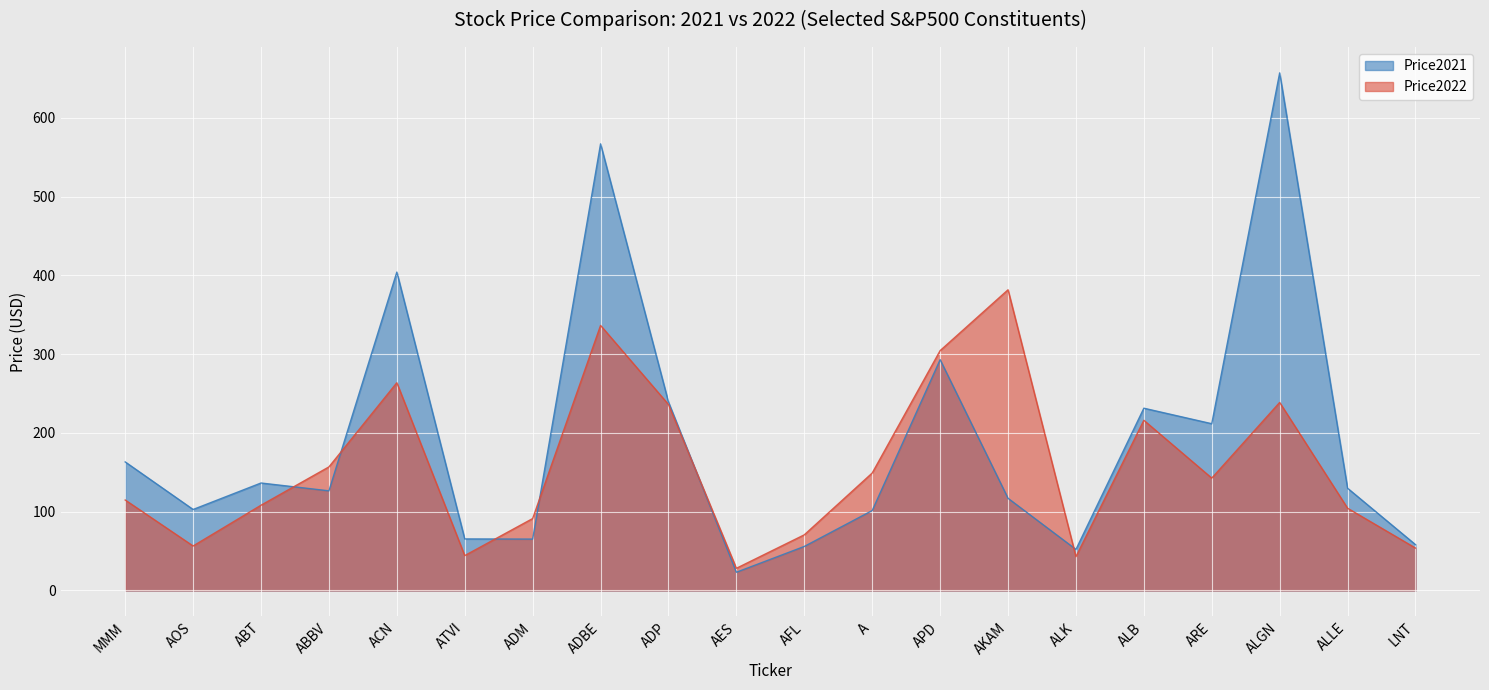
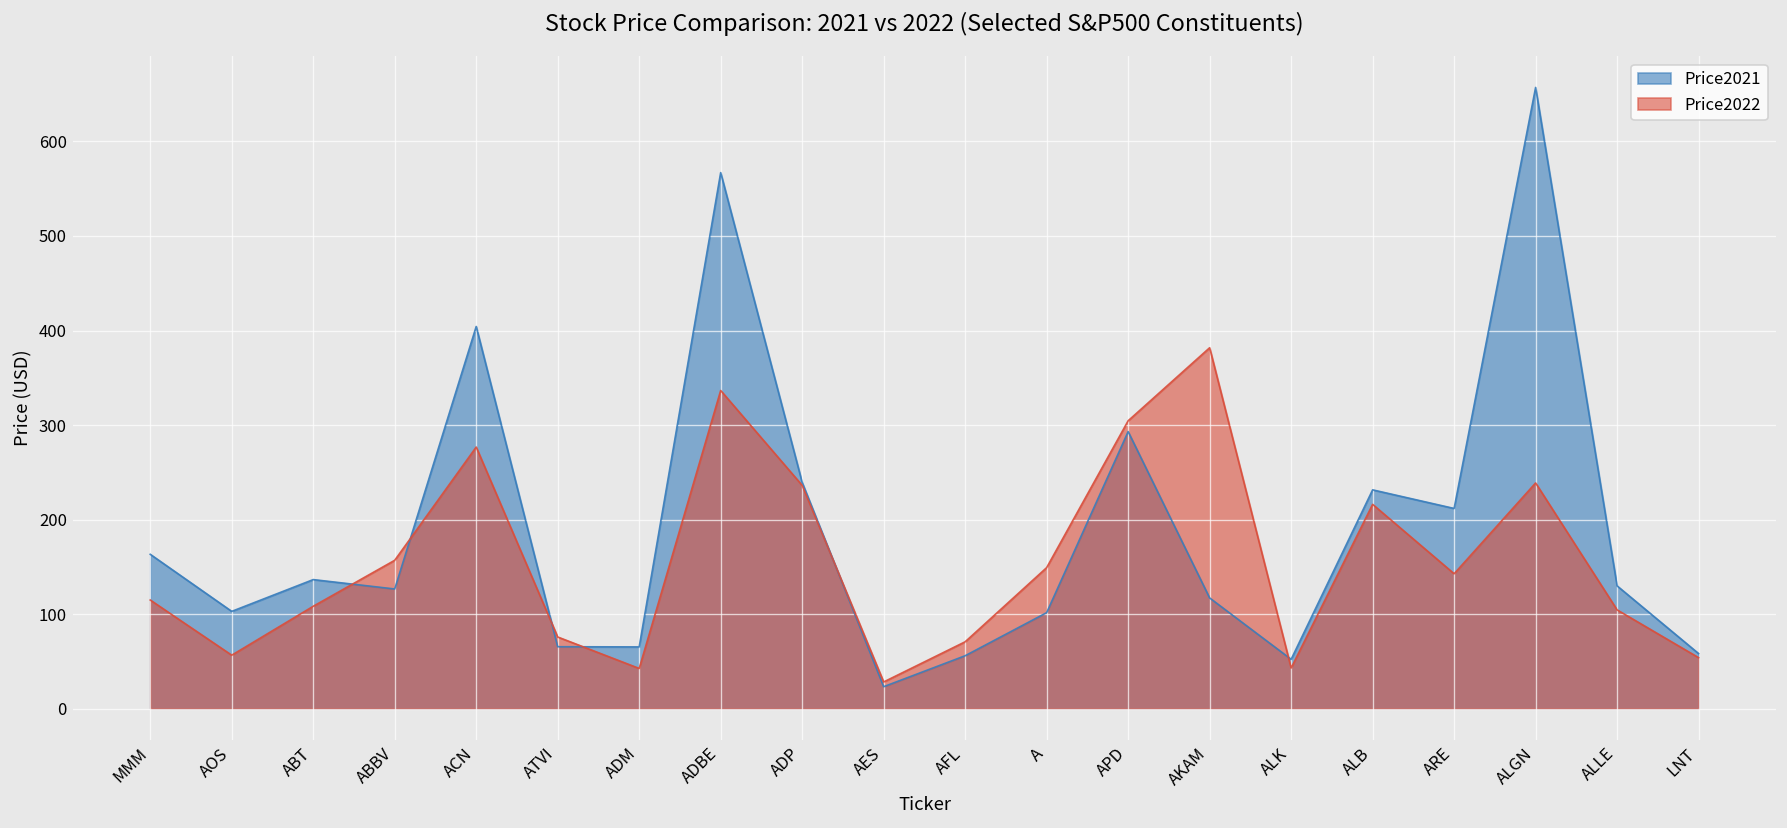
Price2022, ACN: 260 -> 280
Price2022, ATVI: 40 -> 80
Price2022, ADM: 90 -> 40
